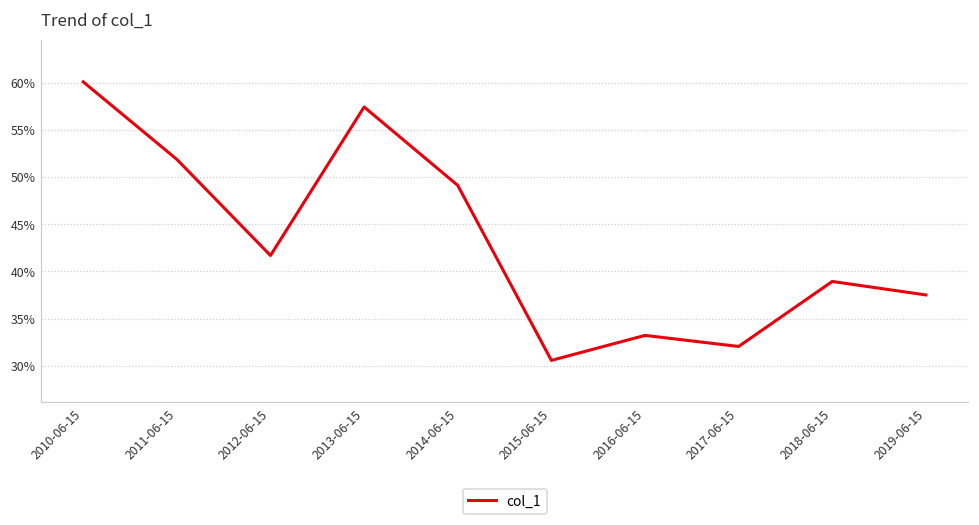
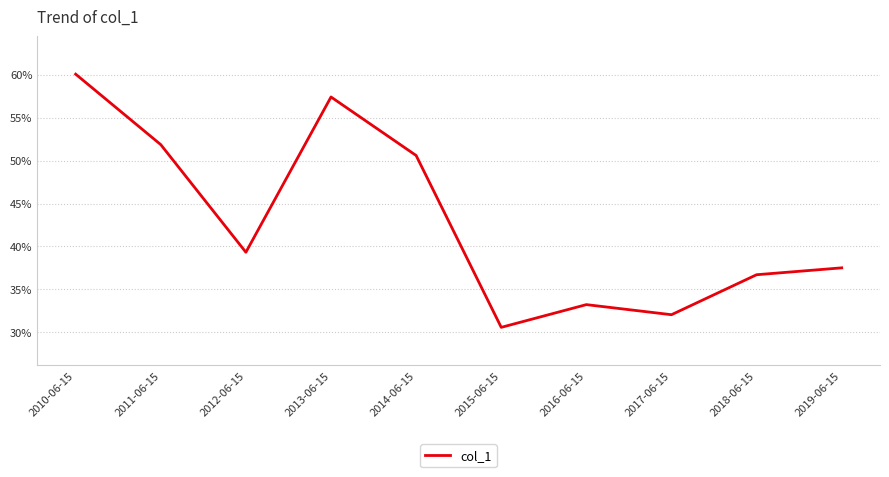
2012-06-15: 42% -> 39%
2014-06-15: 49% -> 51%
2018-06-15: 39% -> 37%
